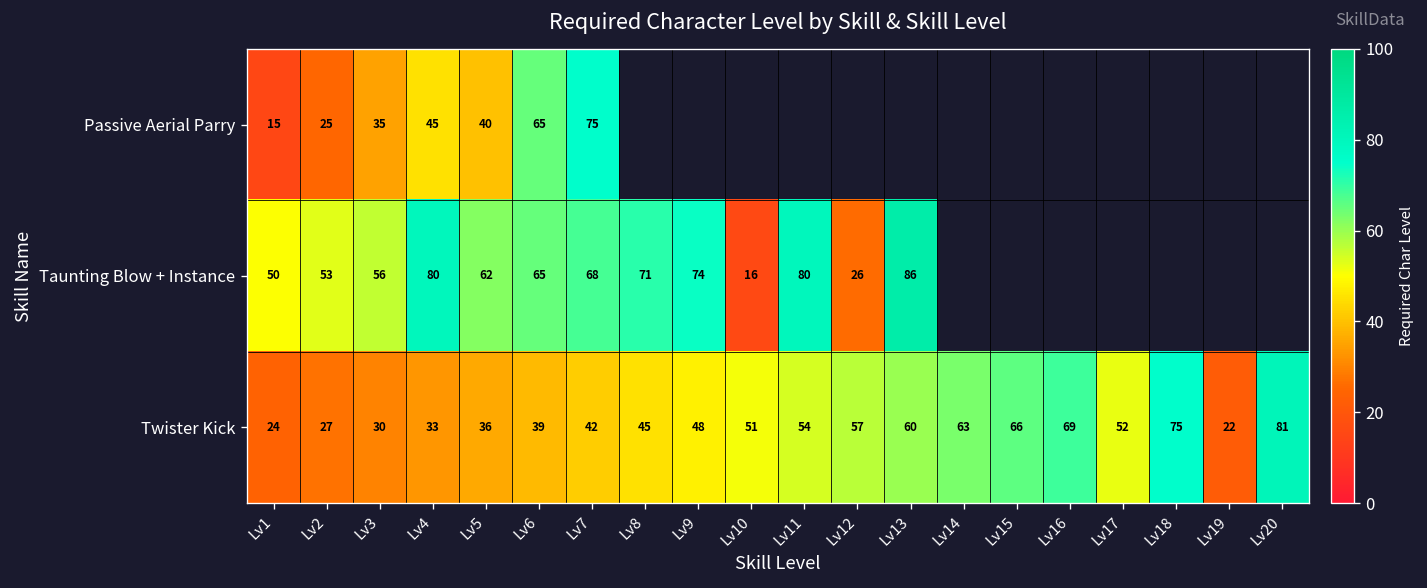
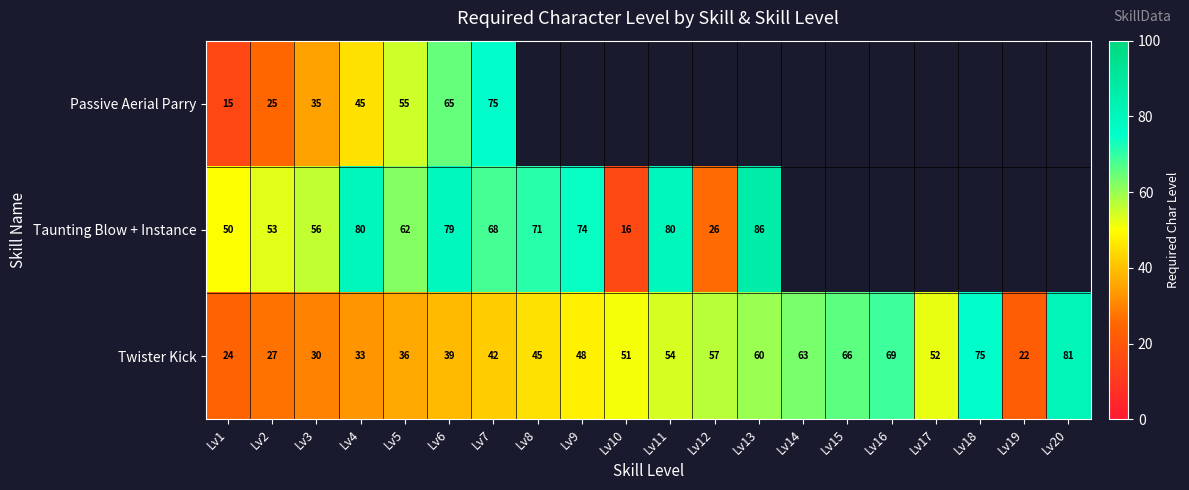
Passive Aerial Parry, Lv5: 40 -> 55
Taunting Blow + Instance, Lv6: 65 -> 79
